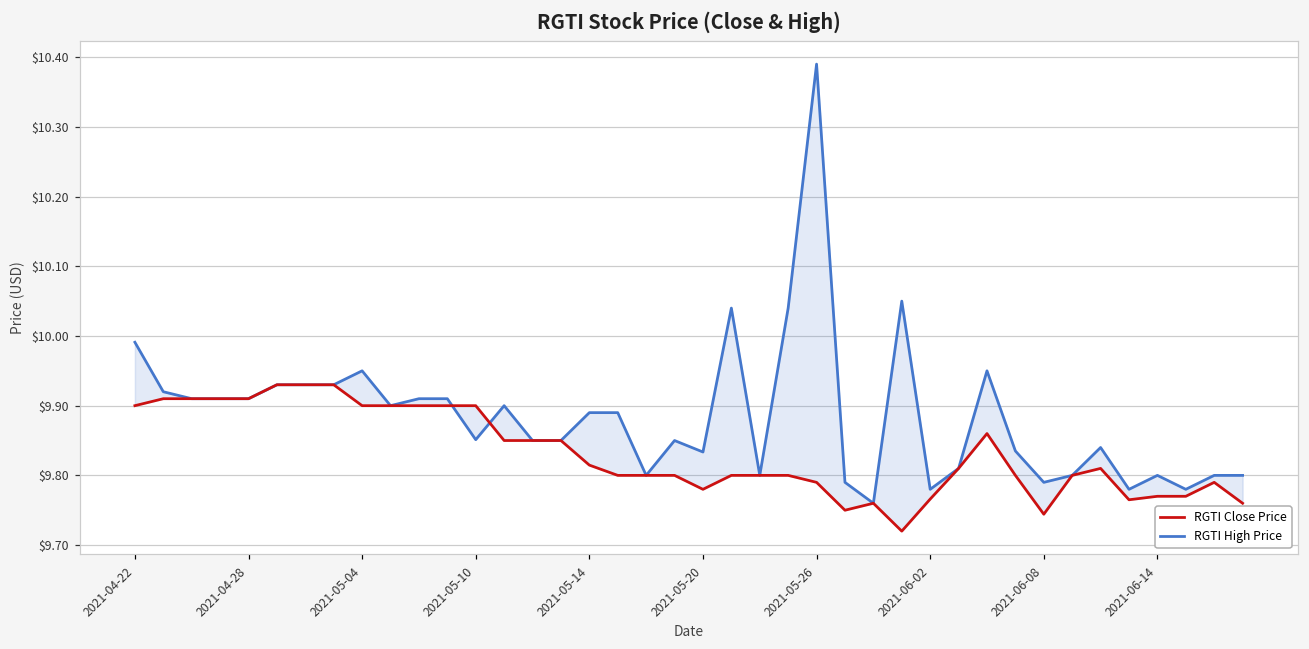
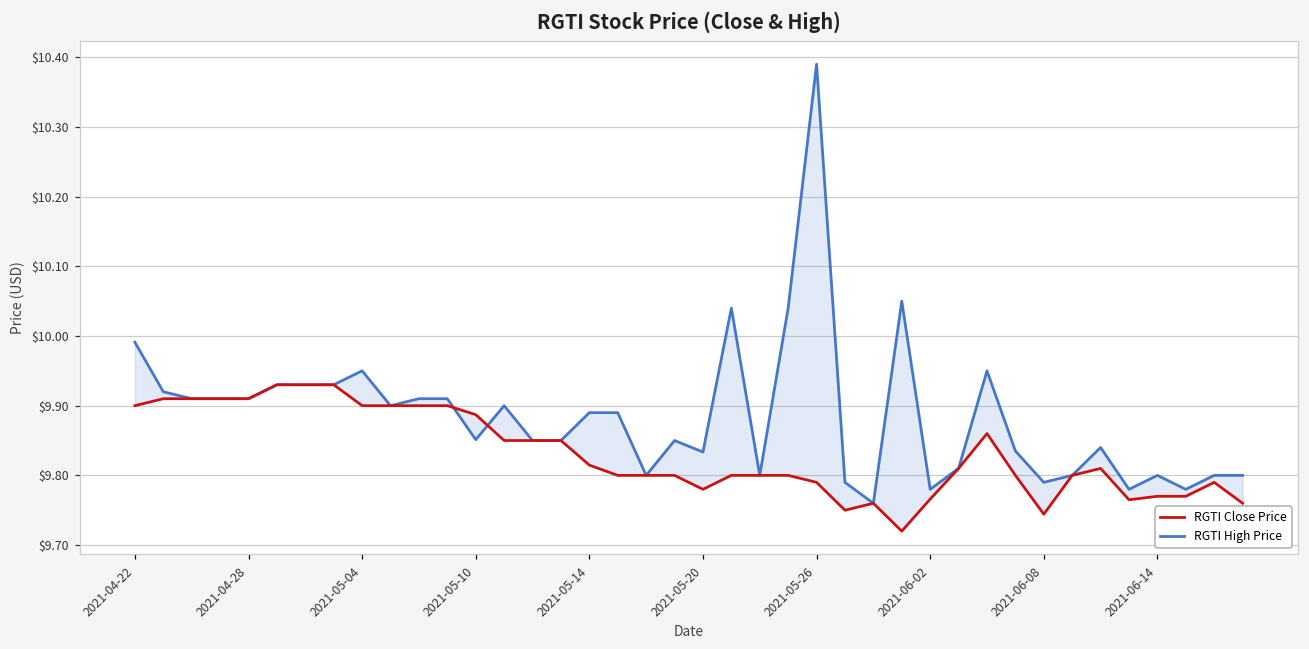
RGTI Close Price, 2021-05-10: $9.90 -> $9.89
